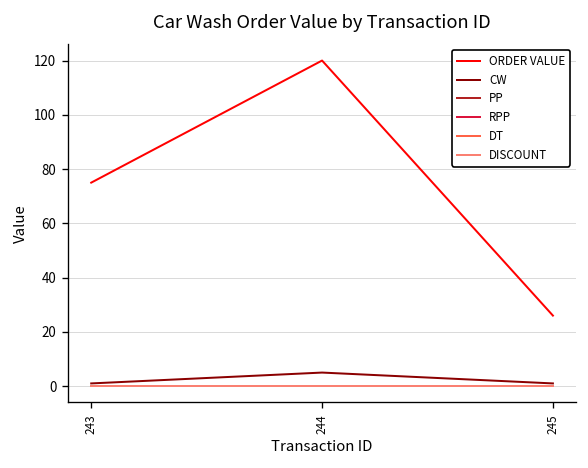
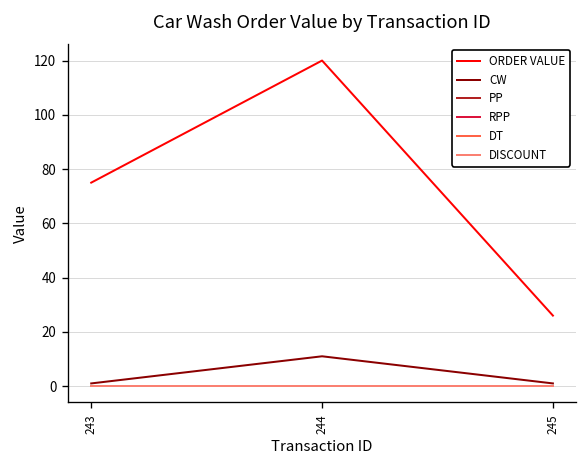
CW, 244: 5 -> 11
